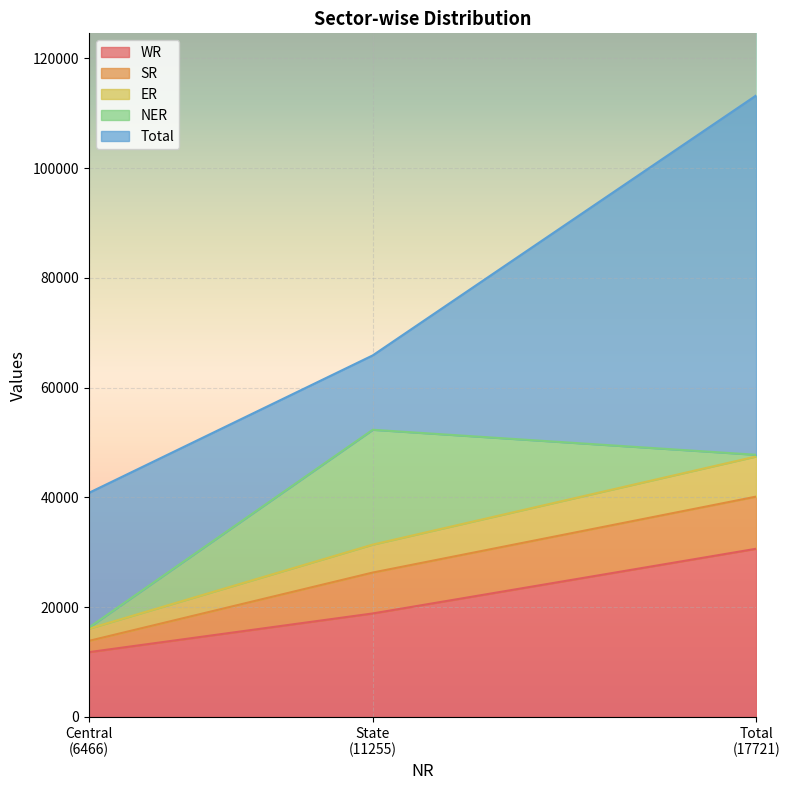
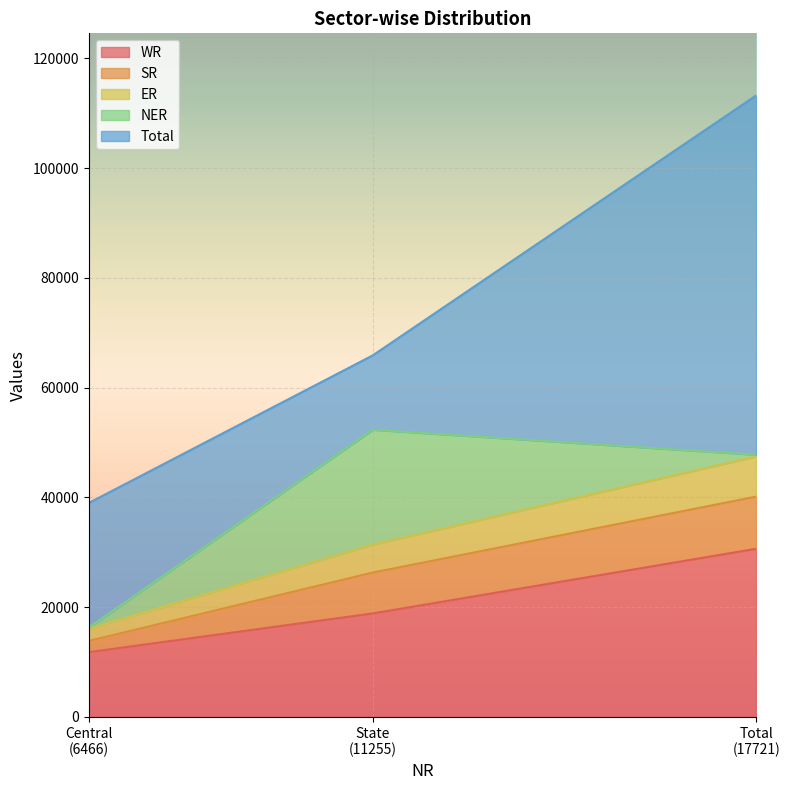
Total, Central (6466): 25000 -> 23000
